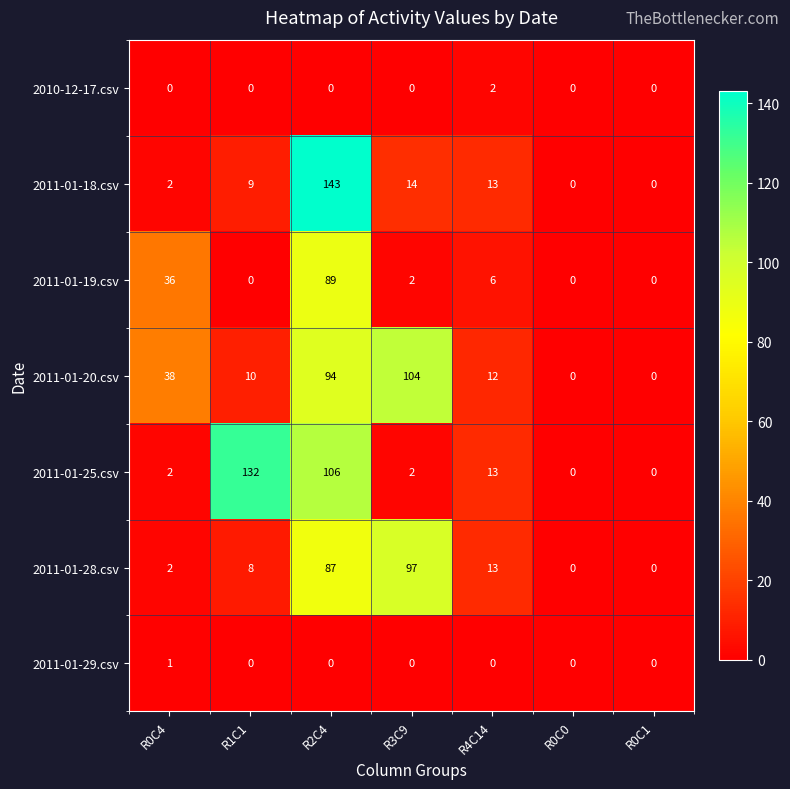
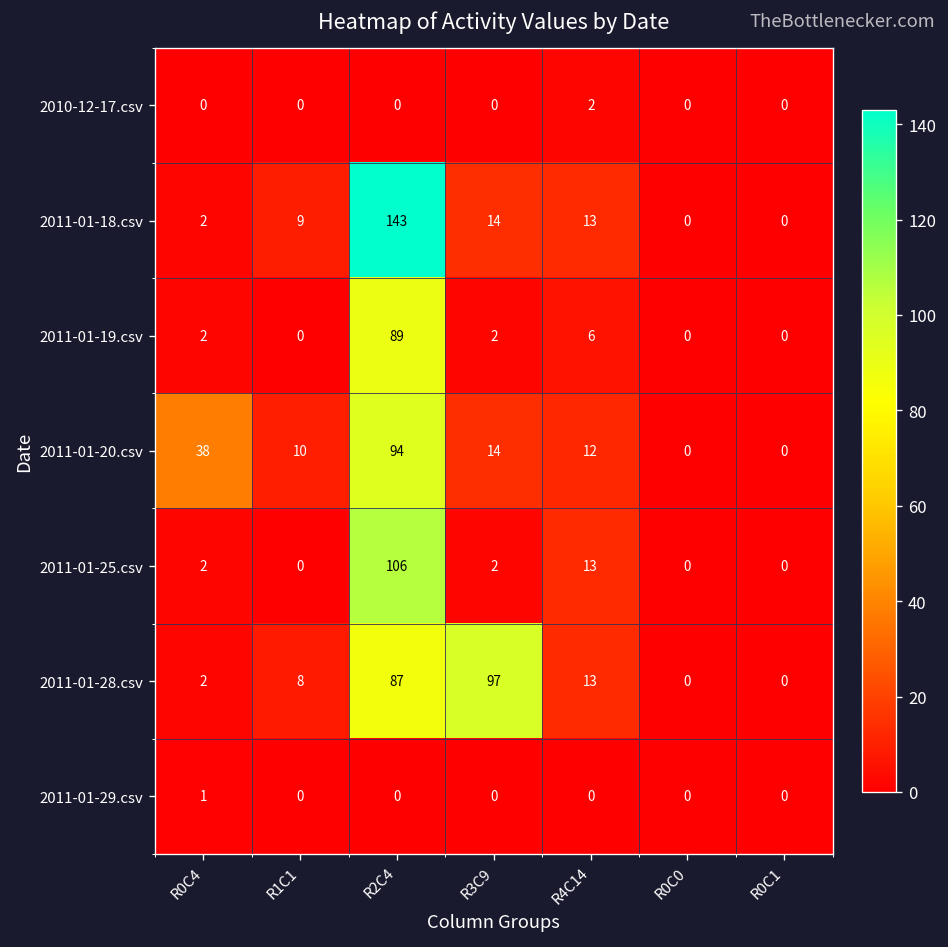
2011-01-19.csv, R0C4: 36 -> 2
2011-01-20.csv, R3C9: 104 -> 14
2011-01-25.csv, R1C1: 132 -> 0
